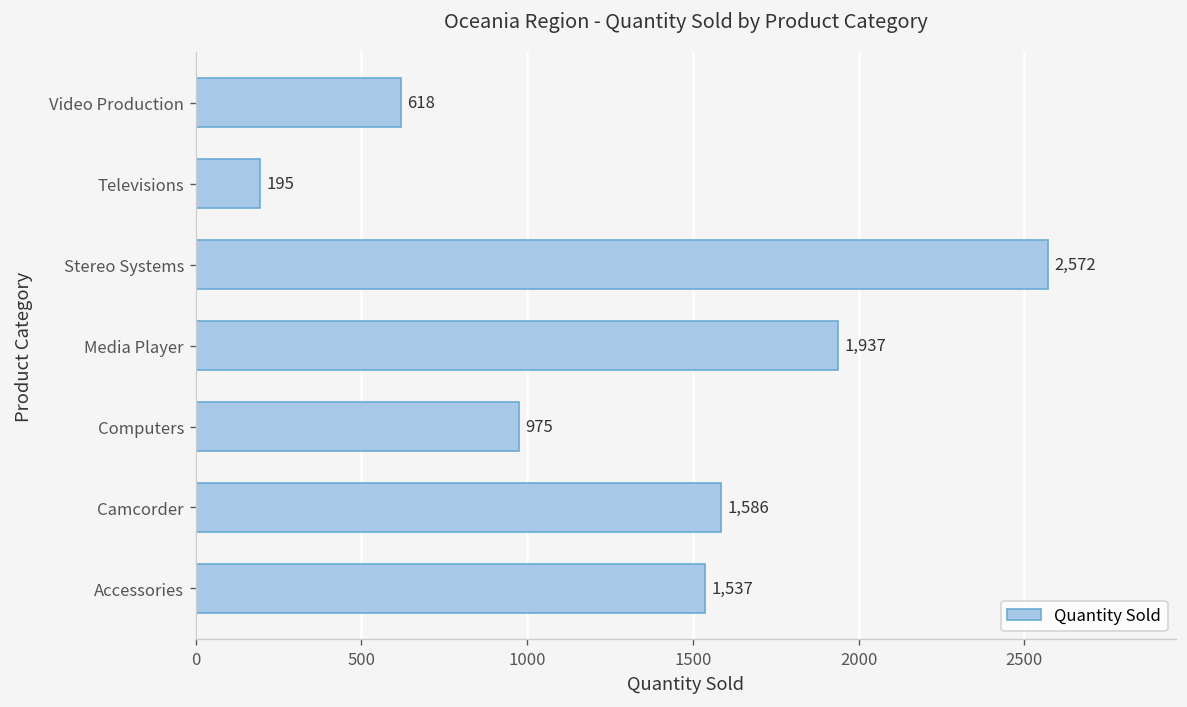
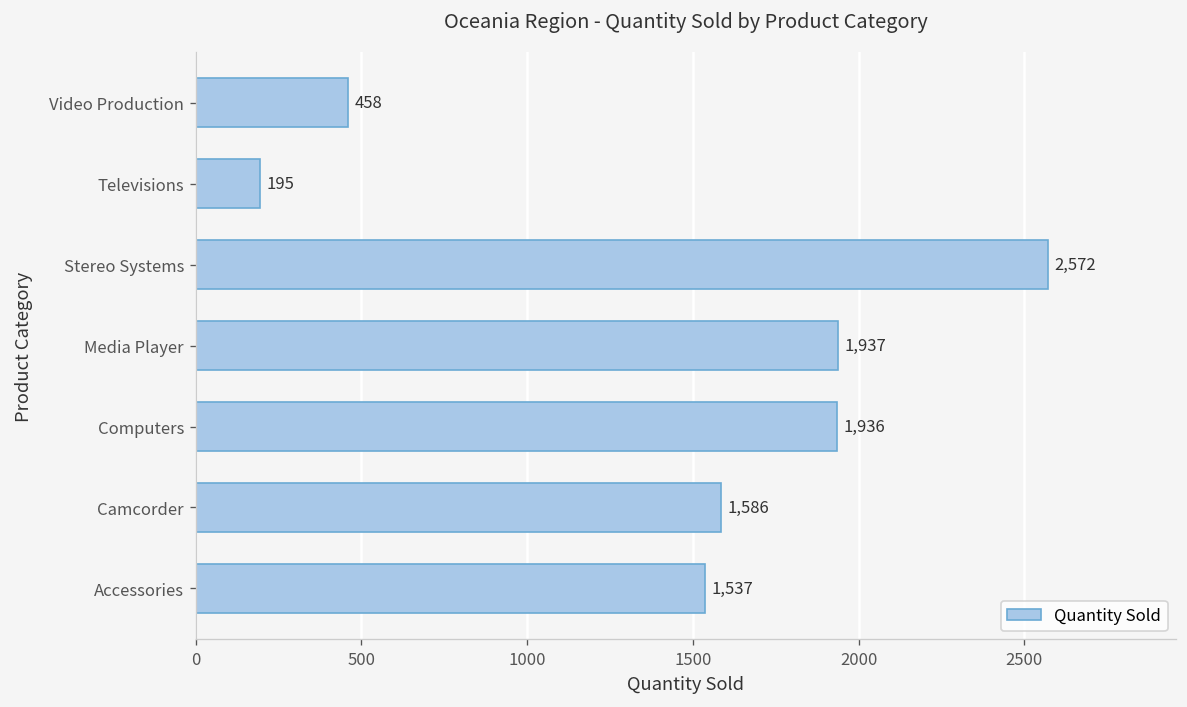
Video Production: 618 -> 458
Computers: 975 -> 1,936
